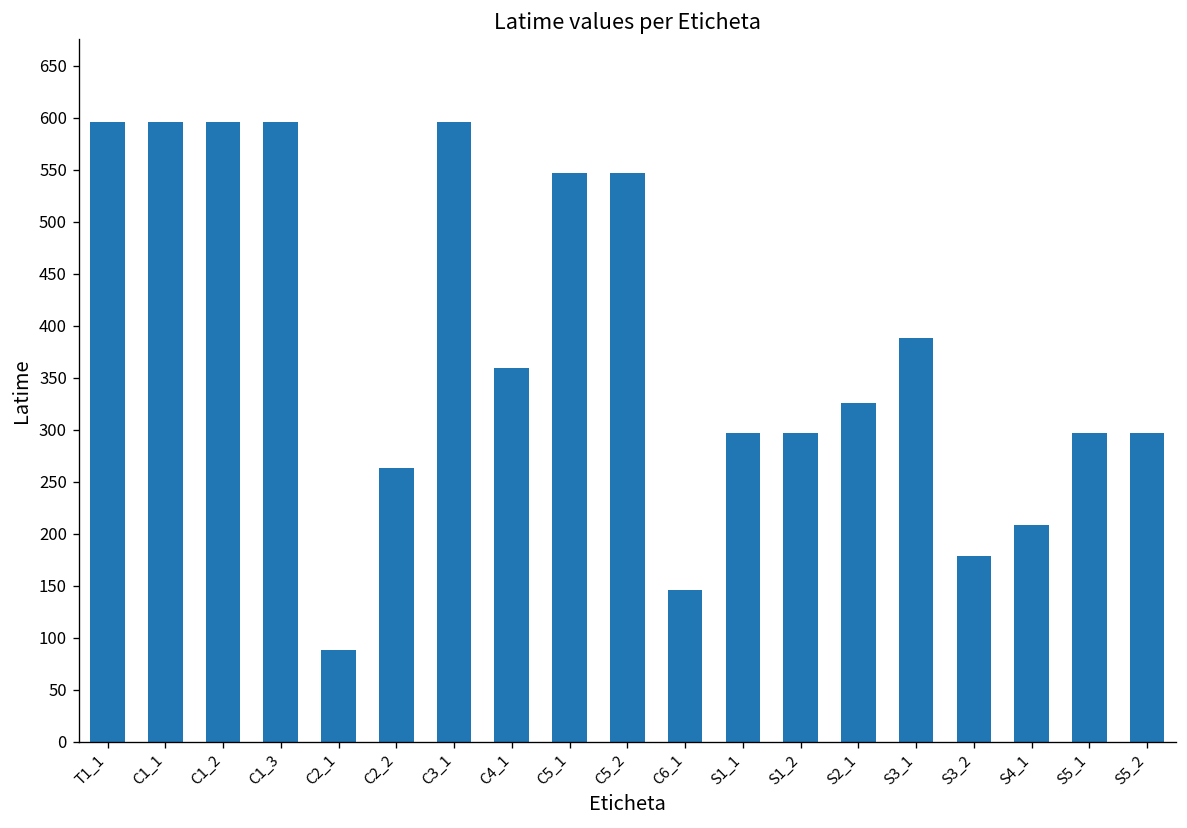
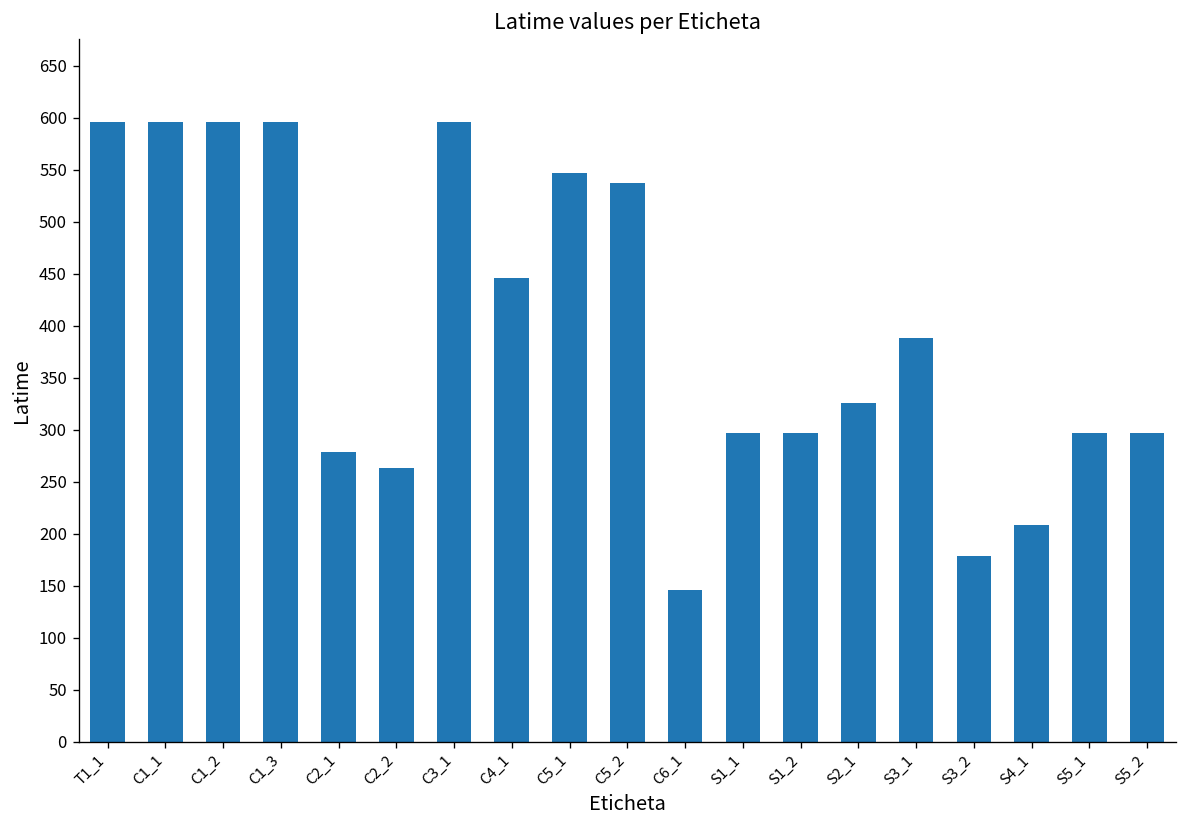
C2_1: 90 -> 280
C4_1: 360 -> 450
C5_2: 550 -> 540
